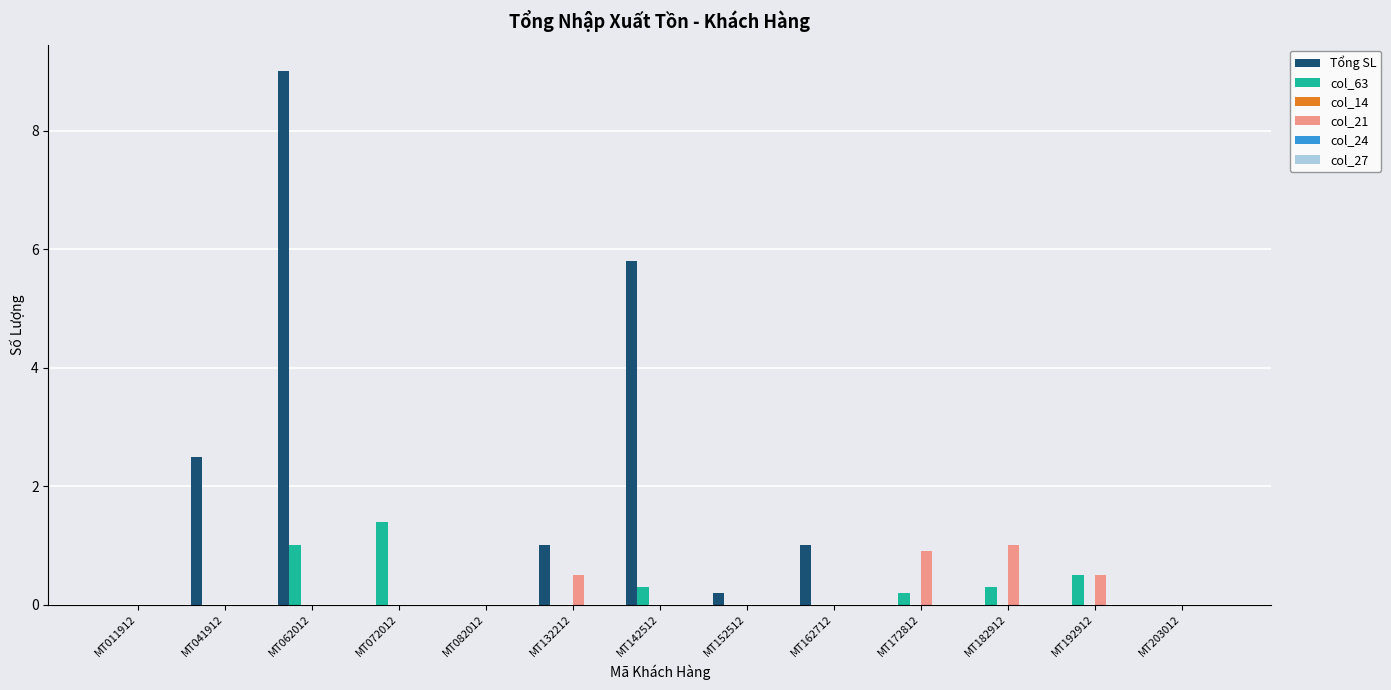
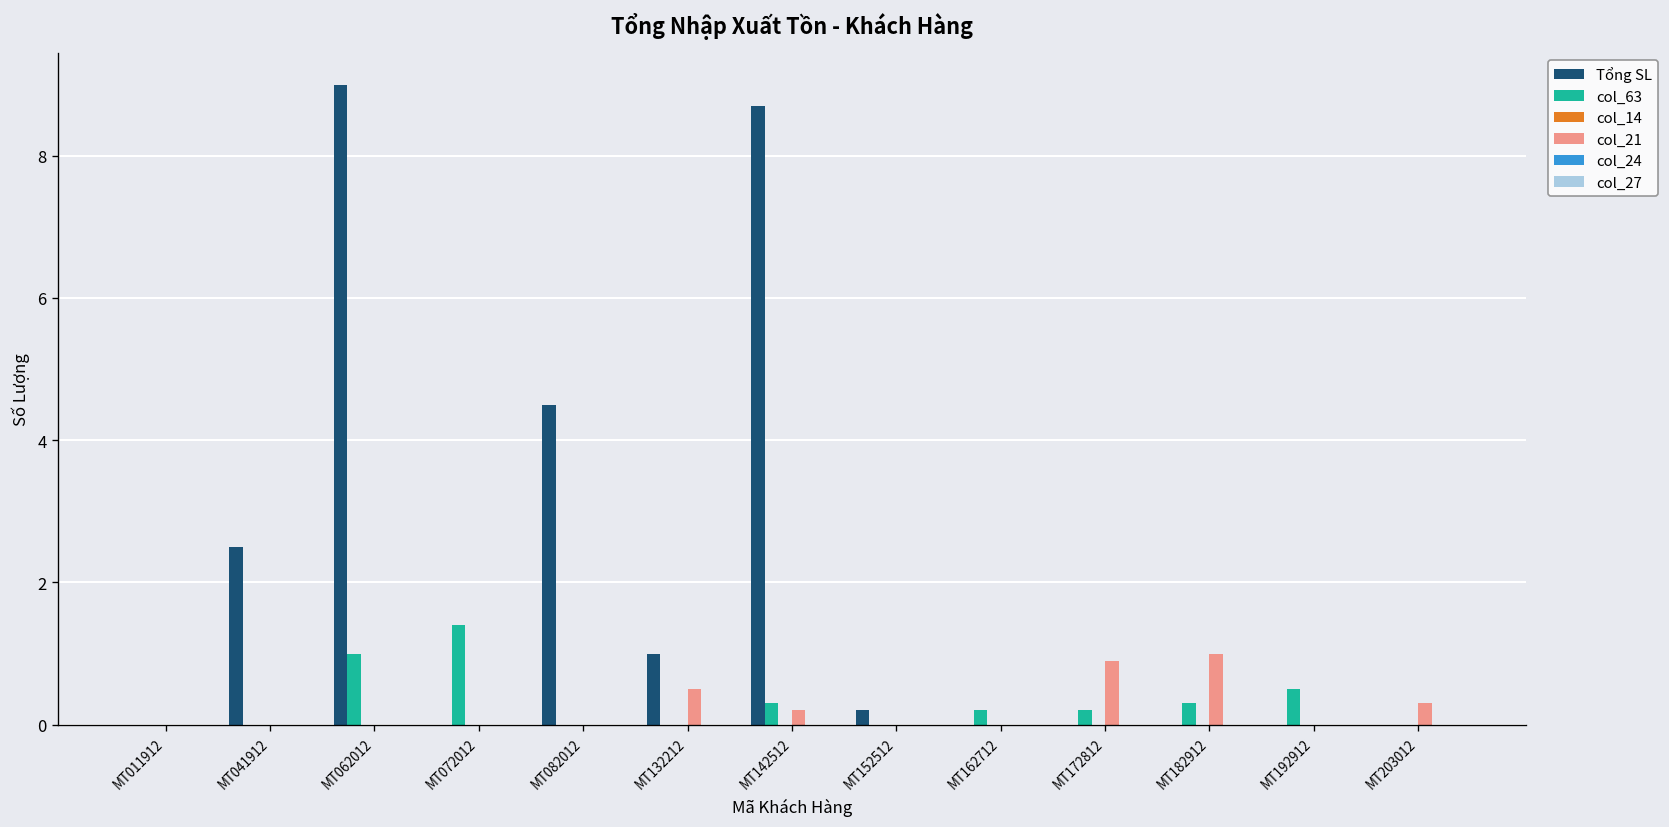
Tổng SL, MT082012: 0.0 -> 4.5
Tổng SL, MT142512: 5.8 -> 8.7
col_21, MT142512: 0.0 -> 0.2
Tổng SL, MT162712: 1 -> 0
col_63, MT162712: 0.0 -> 0.2
col_21, MT192912: 0.5 -> 0.0
col_21, MT203012: 0.0 -> 0.3
